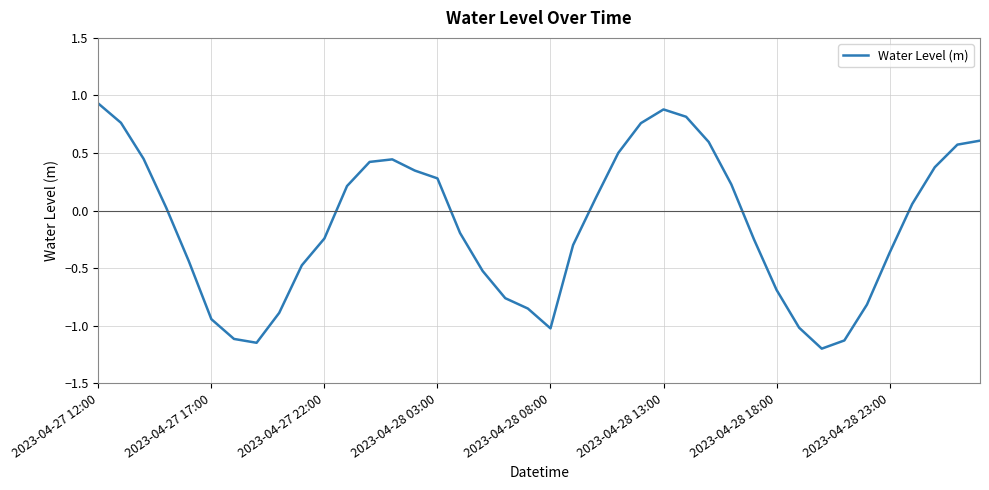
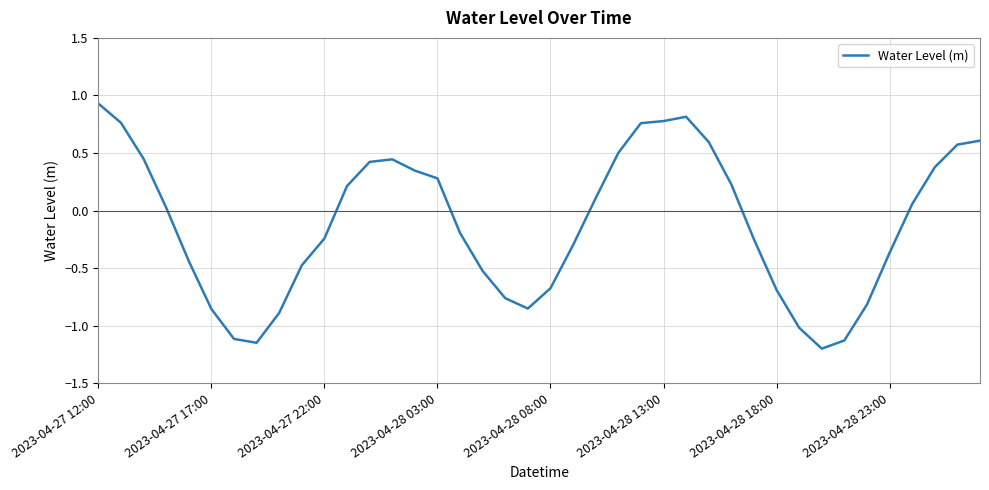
2023-04-27 17:00: -0.94 -> -0.85
2023-04-28 08:00: -1.02 -> -0.67
2023-04-28 13:00: 0.88 -> 0.78
